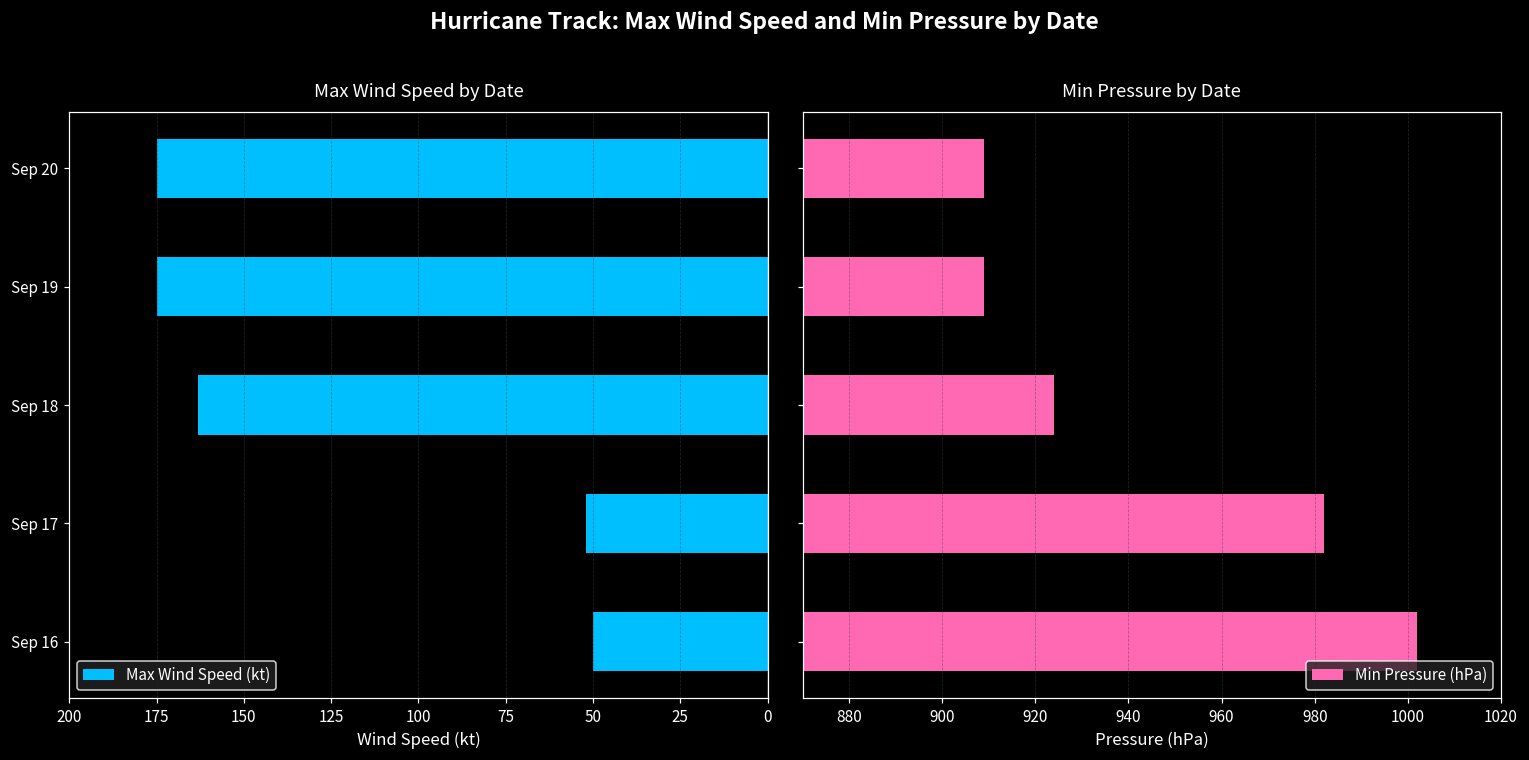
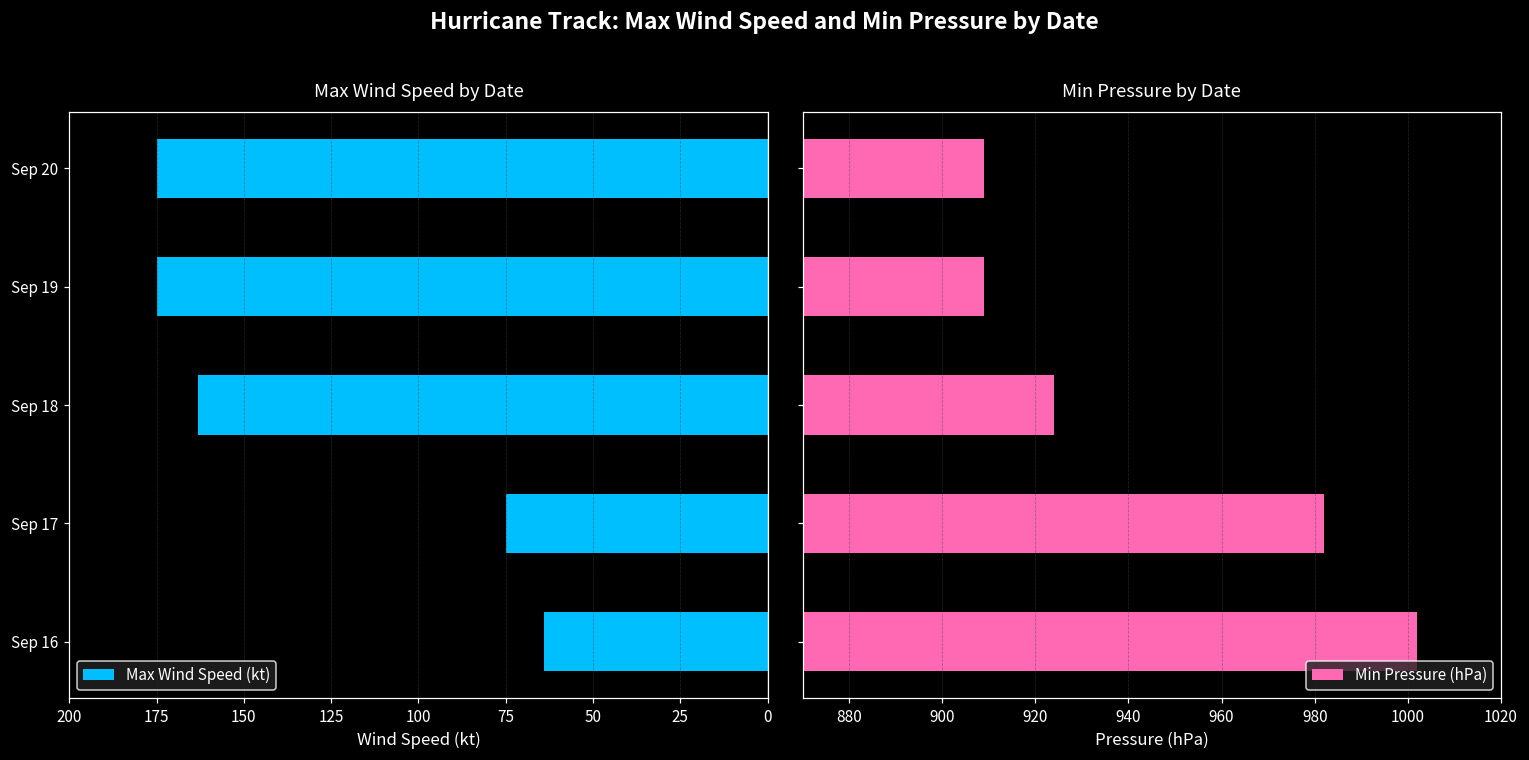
Max Wind Speed by Date, Sep 17: 52 -> 75
Max Wind Speed by Date, Sep 16: 50 -> 64
